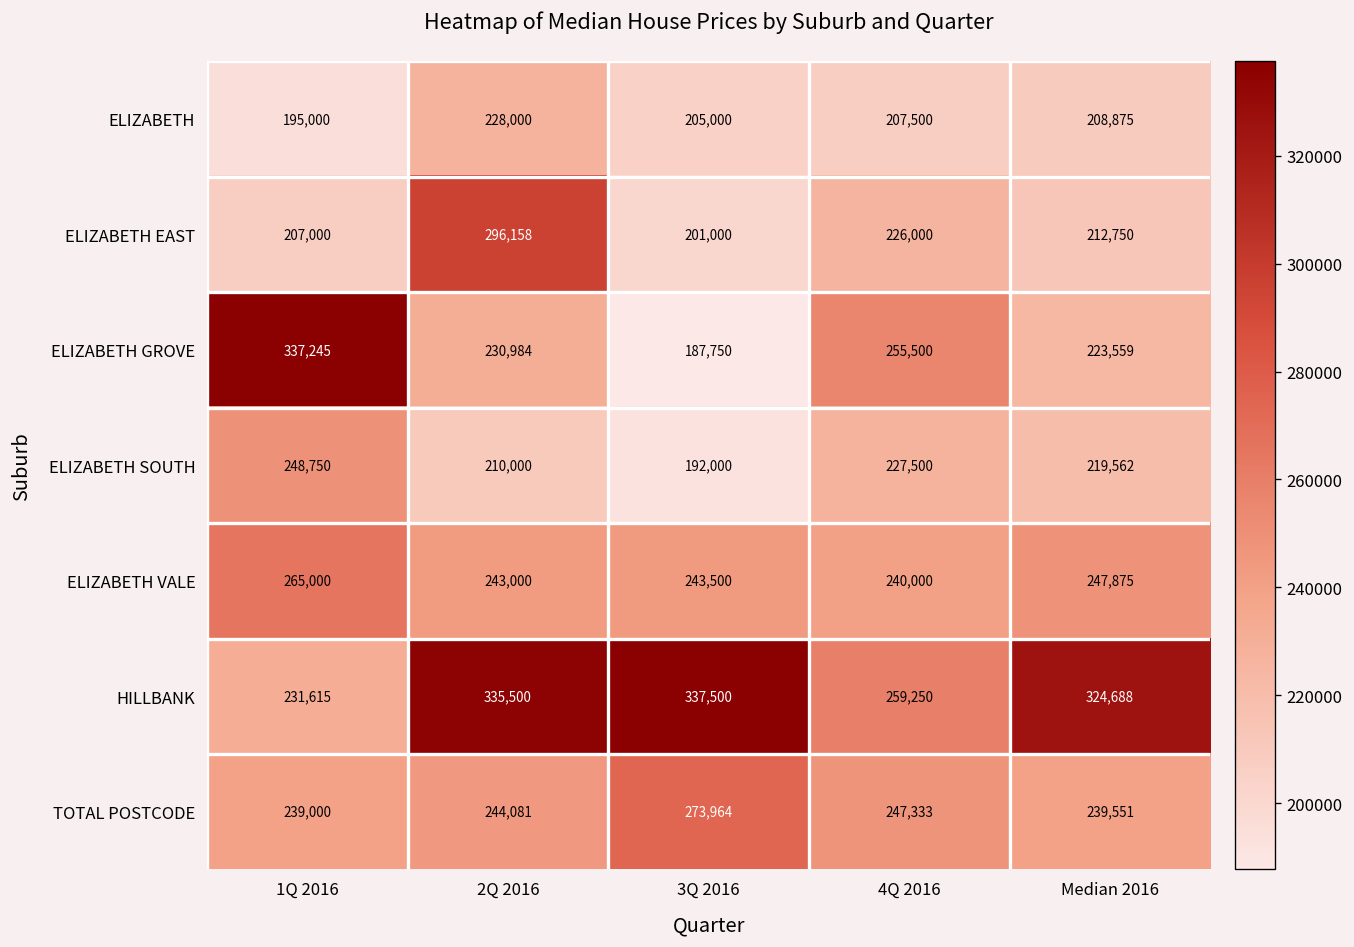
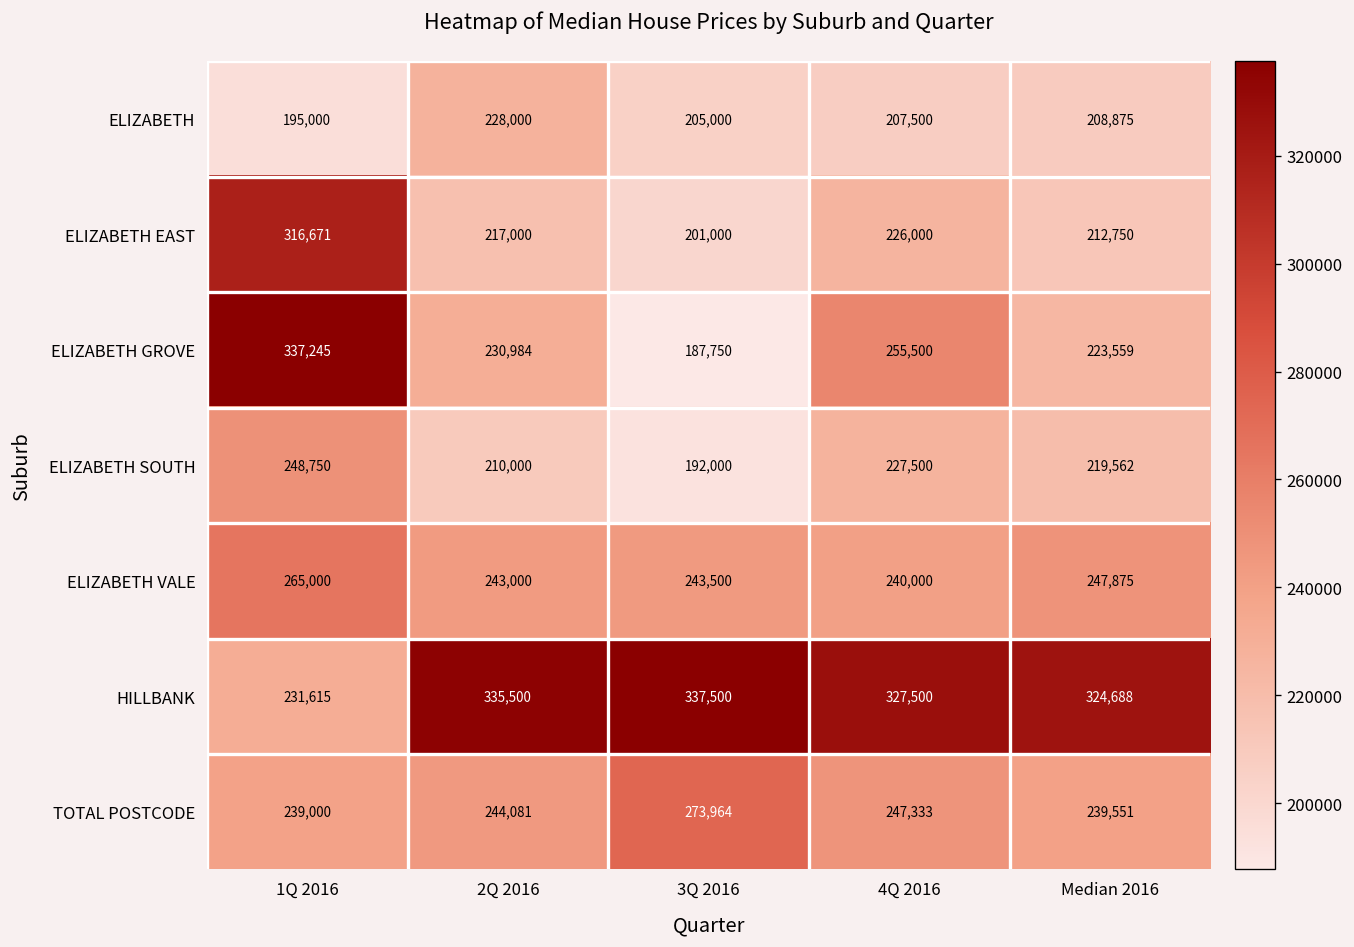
ELIZABETH EAST, 1Q 2016: 207,000 -> 316,671
ELIZABETH EAST, 2Q 2016: 296,158 -> 217,000
HILLBANK, 4Q 2016: 259,250 -> 327,500
